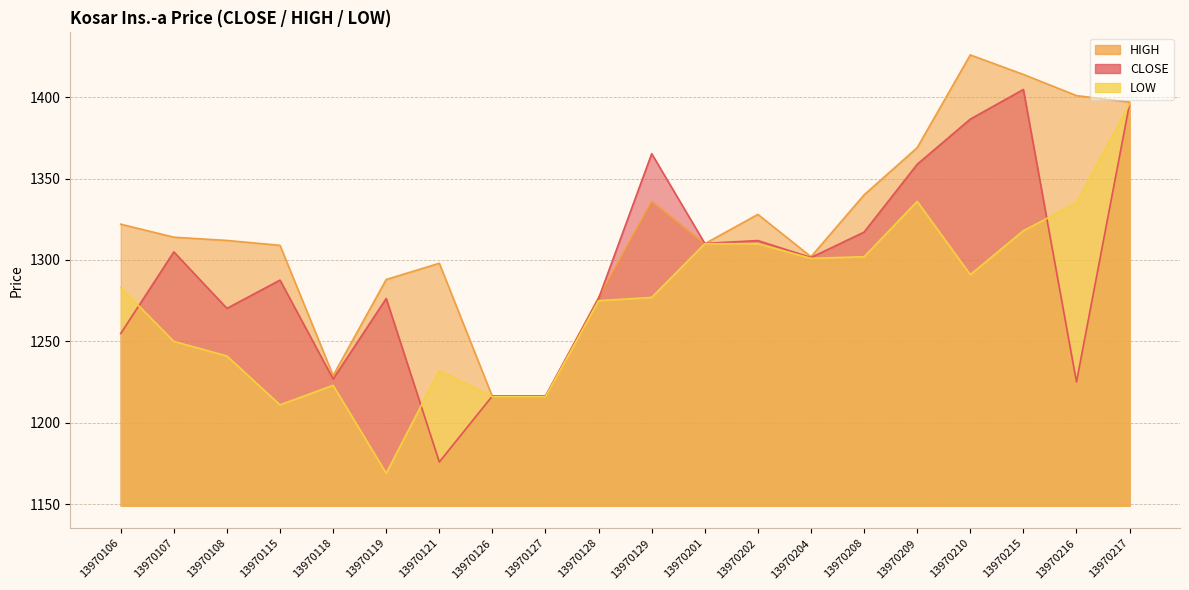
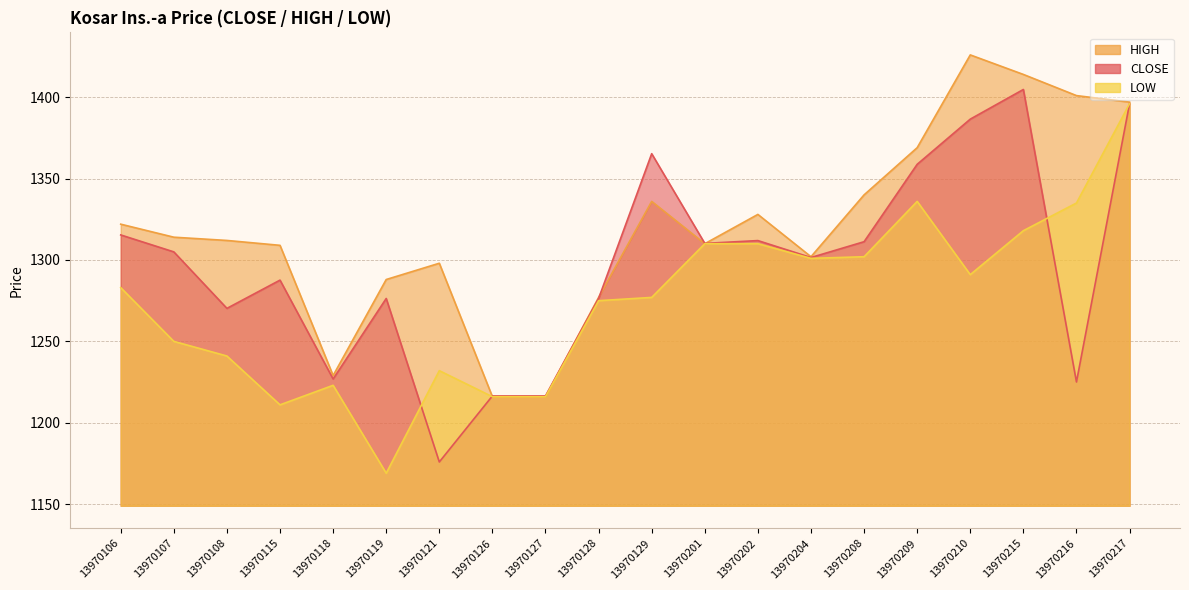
CLOSE, 13970106: 1255 -> 1315
CLOSE, 13970208: 1317 -> 1311
